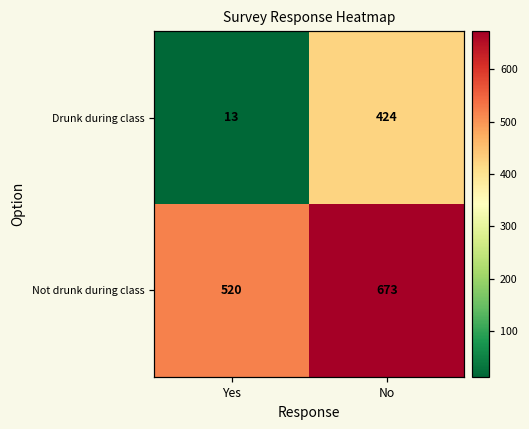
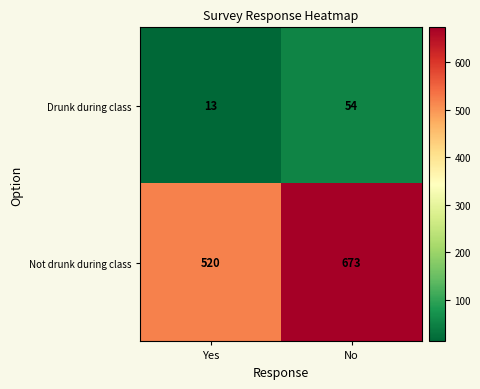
Drunk during class, No: 424 -> 54
